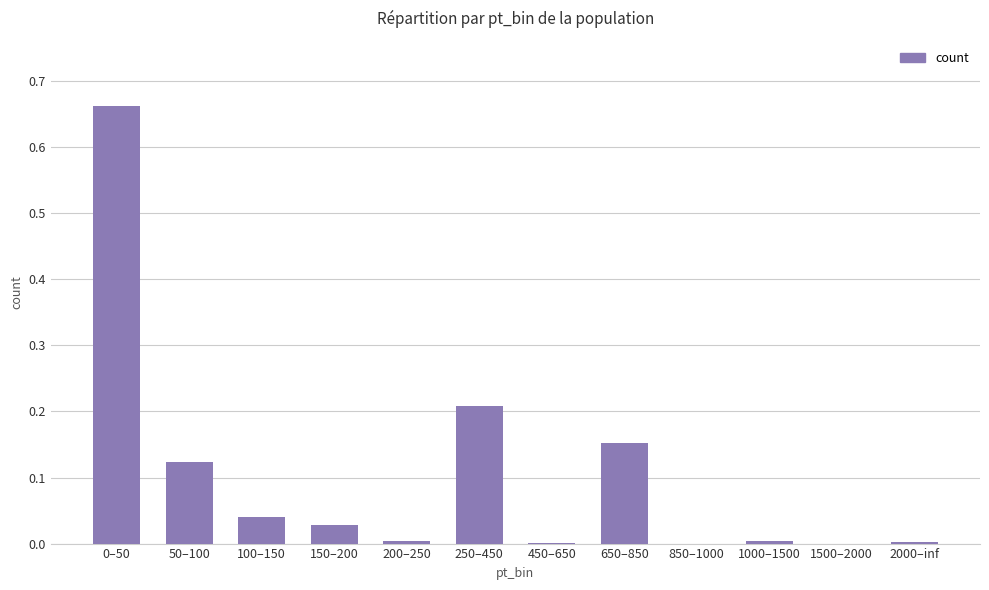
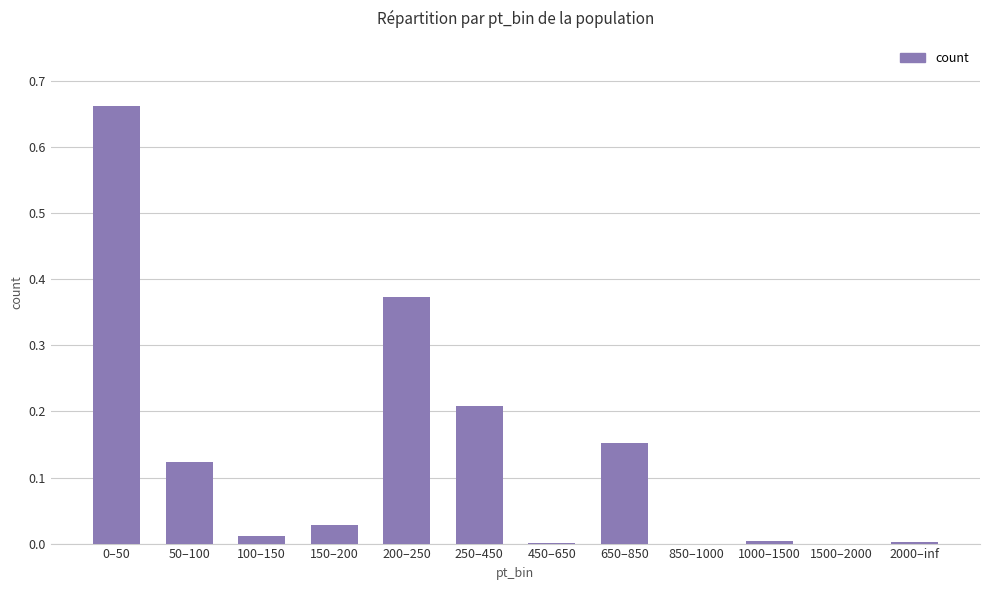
100–150: 0.04 -> 0.01
200–250: 0.00 -> 0.37
